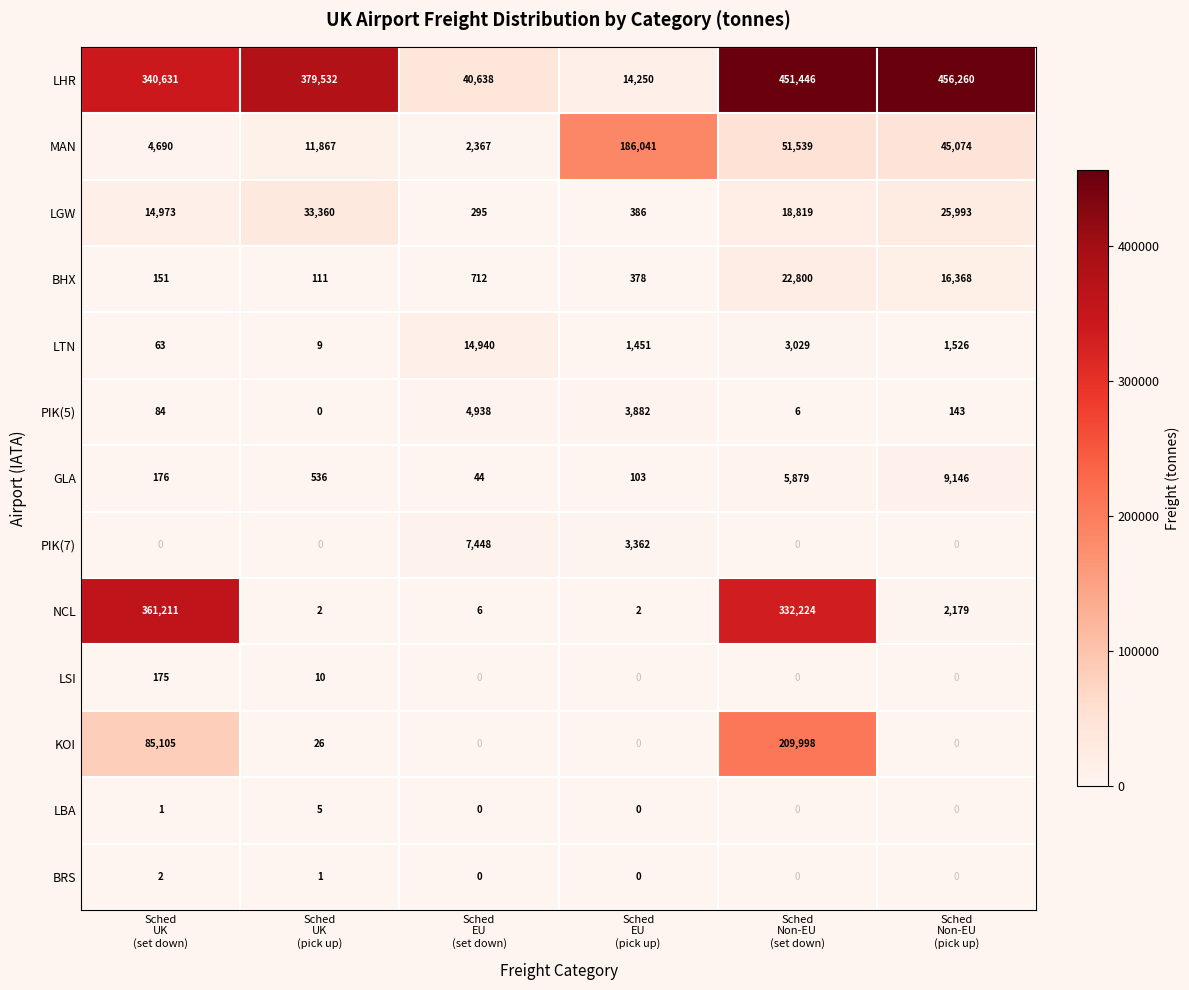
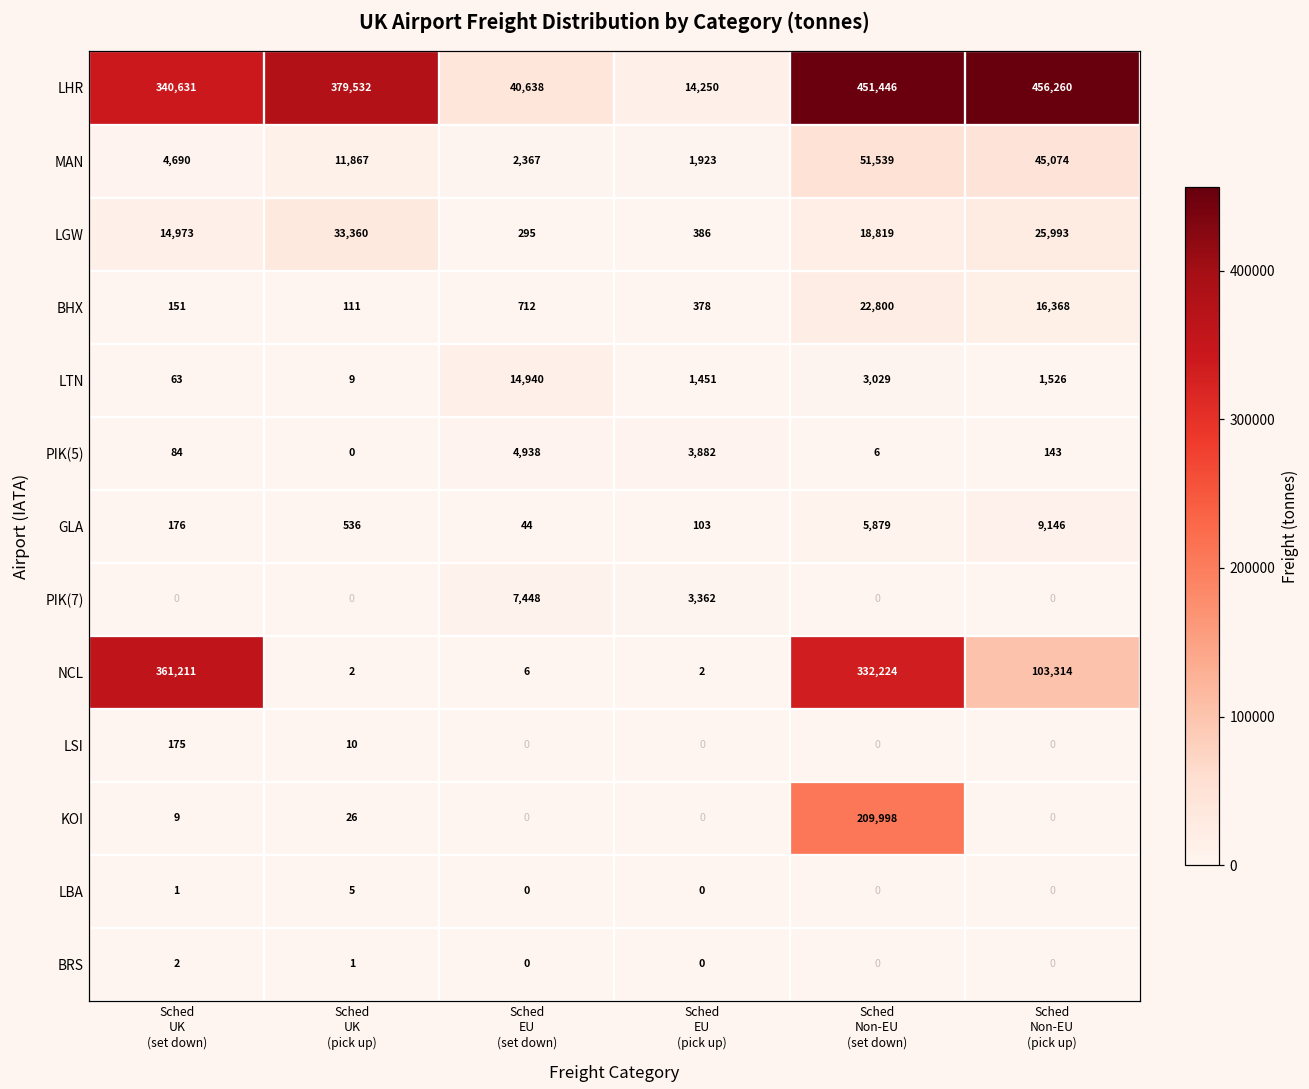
MAN, Sched EU (pick up): 186,041 -> 1,923
NCL, Sched Non-EU (pick up): 2,179 -> 103,314
KOI, Sched UK (set down): 85,105 -> 9
